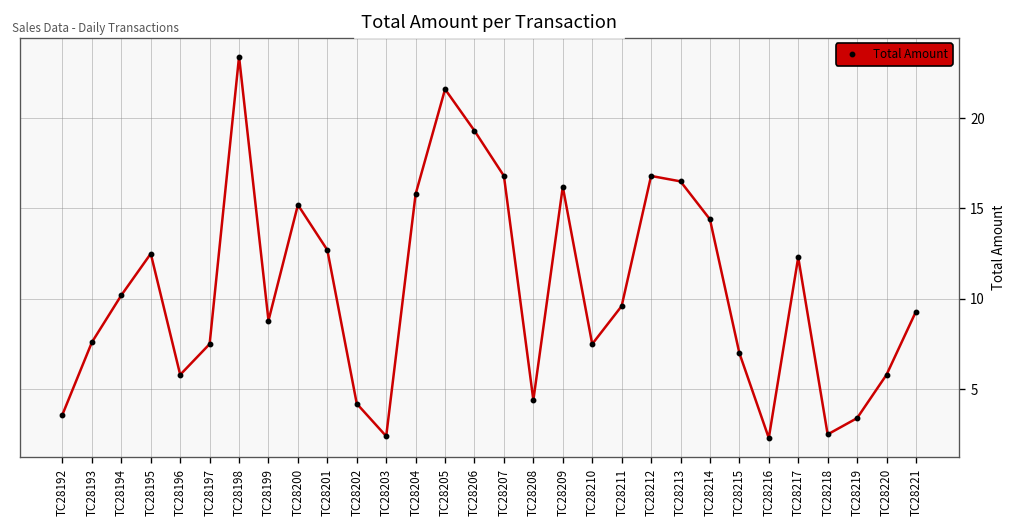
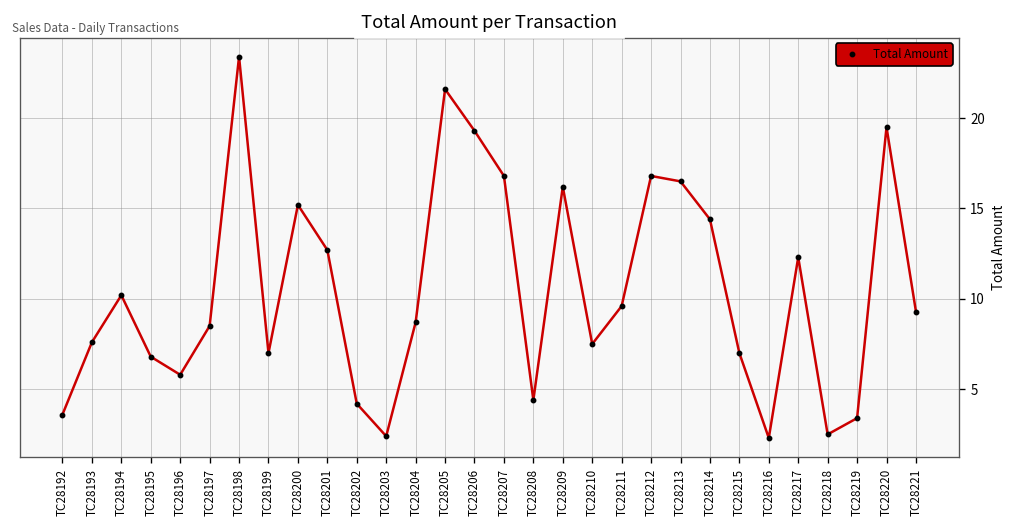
TC28195: 12.5 -> 6.8
TC28197: 7.5 -> 8.5
TC28199: 8.8 -> 7.0
TC28204: 15.8 -> 8.7
TC28220: 5.8 -> 19.5
